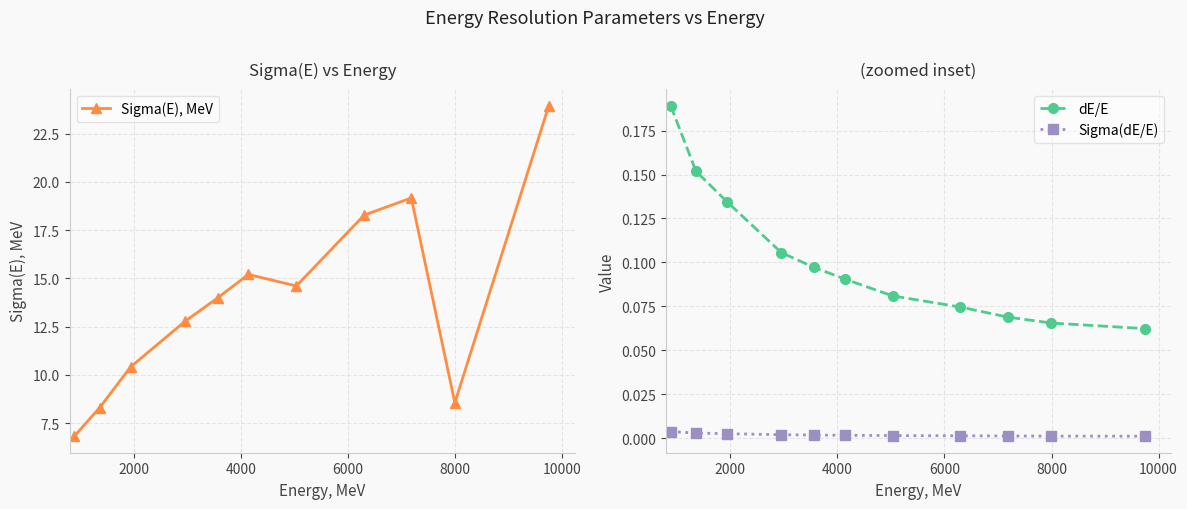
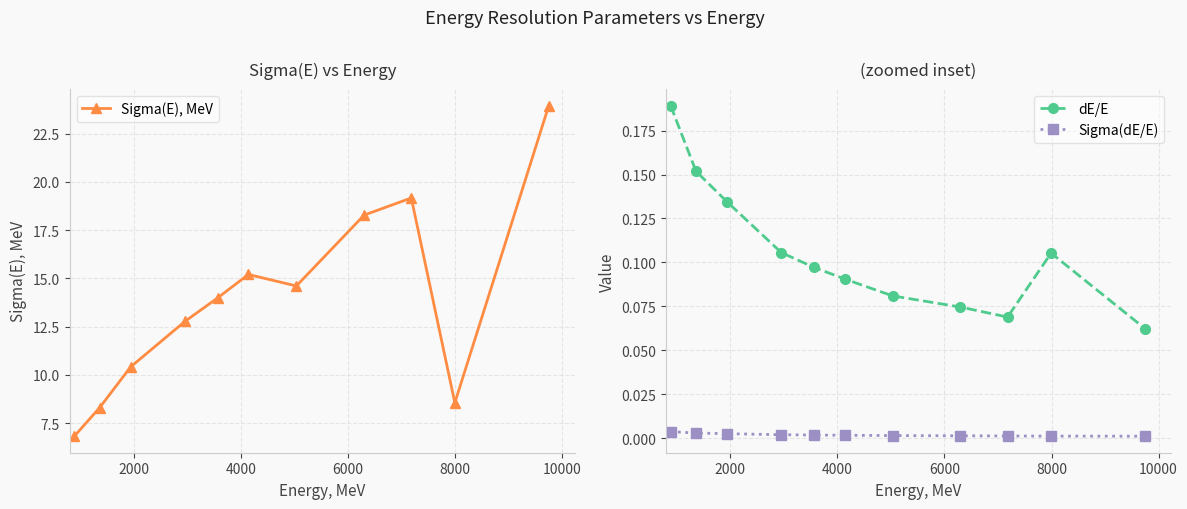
(zoomed inset), dE/E, 8000: 0.066 -> 0.105
